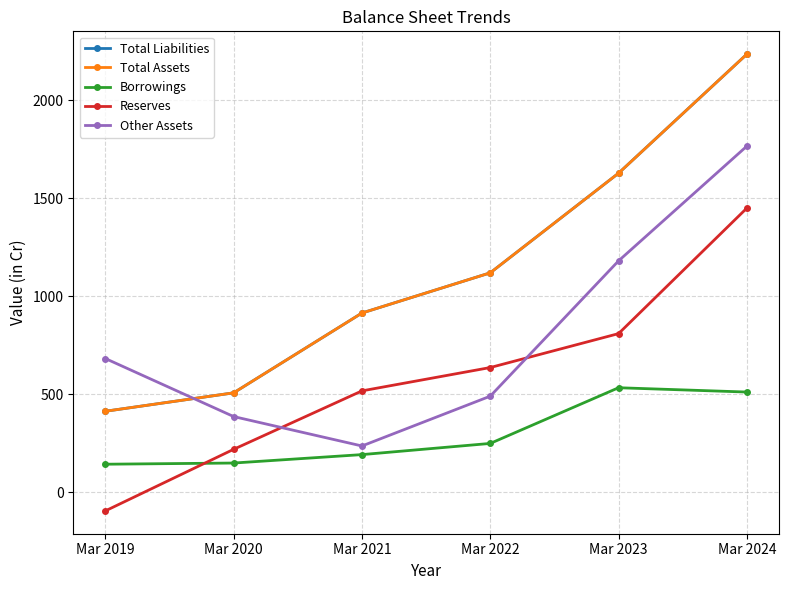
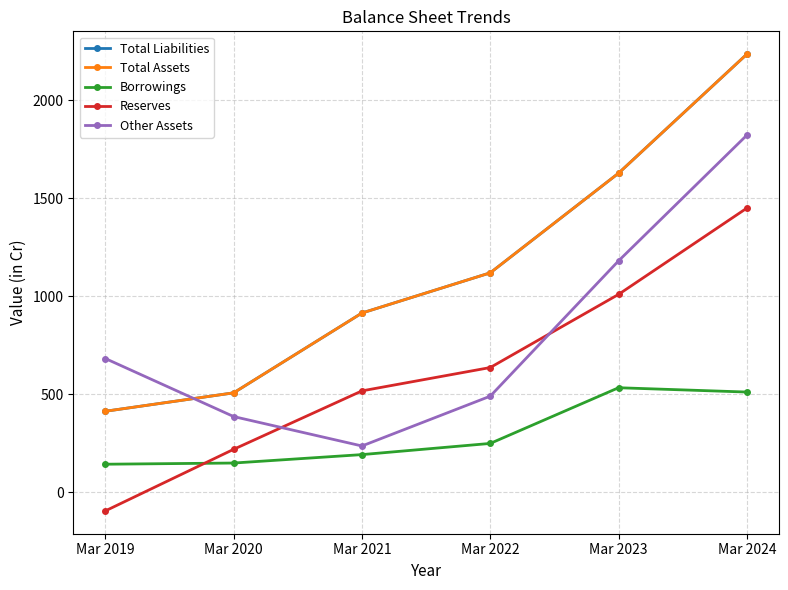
Reserves, Mar 2023: 810 -> 1010
Other Assets, Mar 2024: 1770 -> 1820
